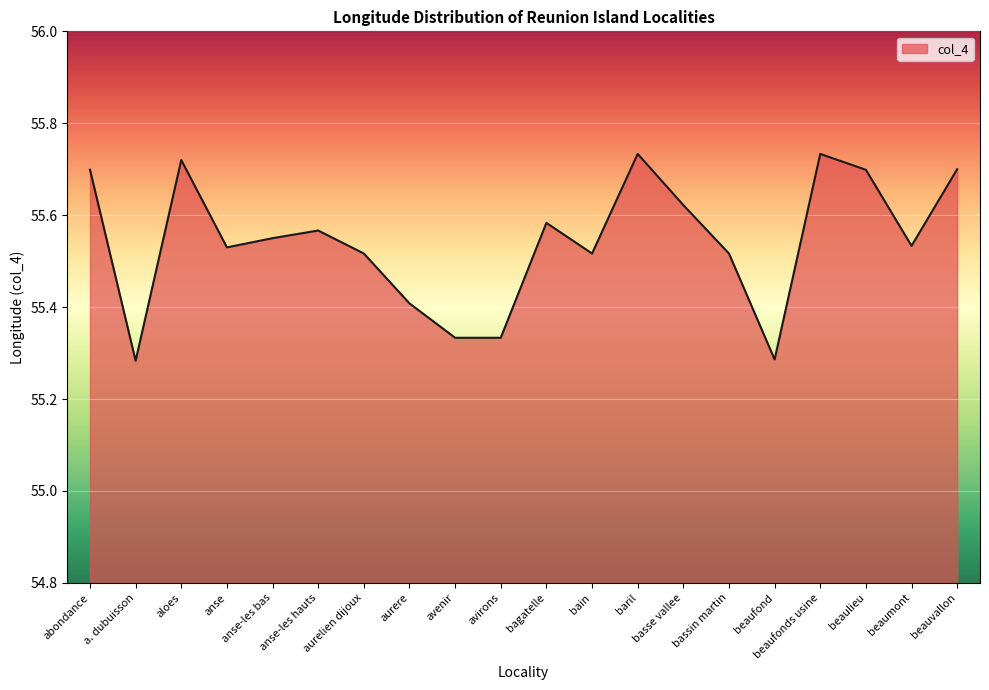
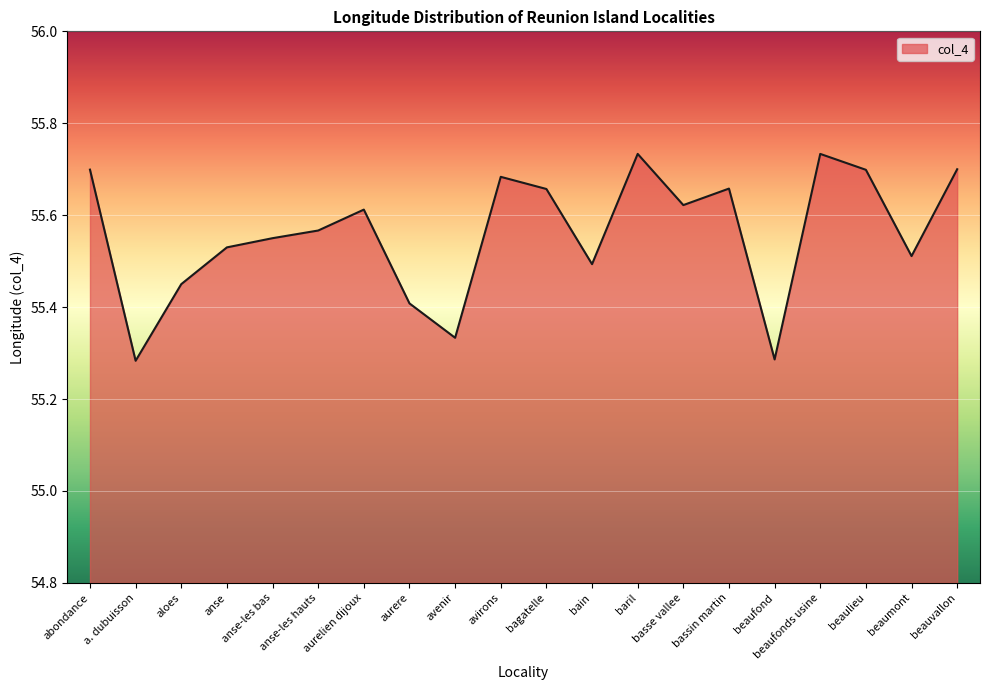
aloes: 55.72 -> 55.45
aurelien dijoux: 55.52 -> 55.61
avirons: 55.33 -> 55.68
bagatelle: 55.58 -> 55.66
bain: 55.52 -> 55.49
bassin martin: 55.52 -> 55.66
beaumont: 55.53 -> 55.51
